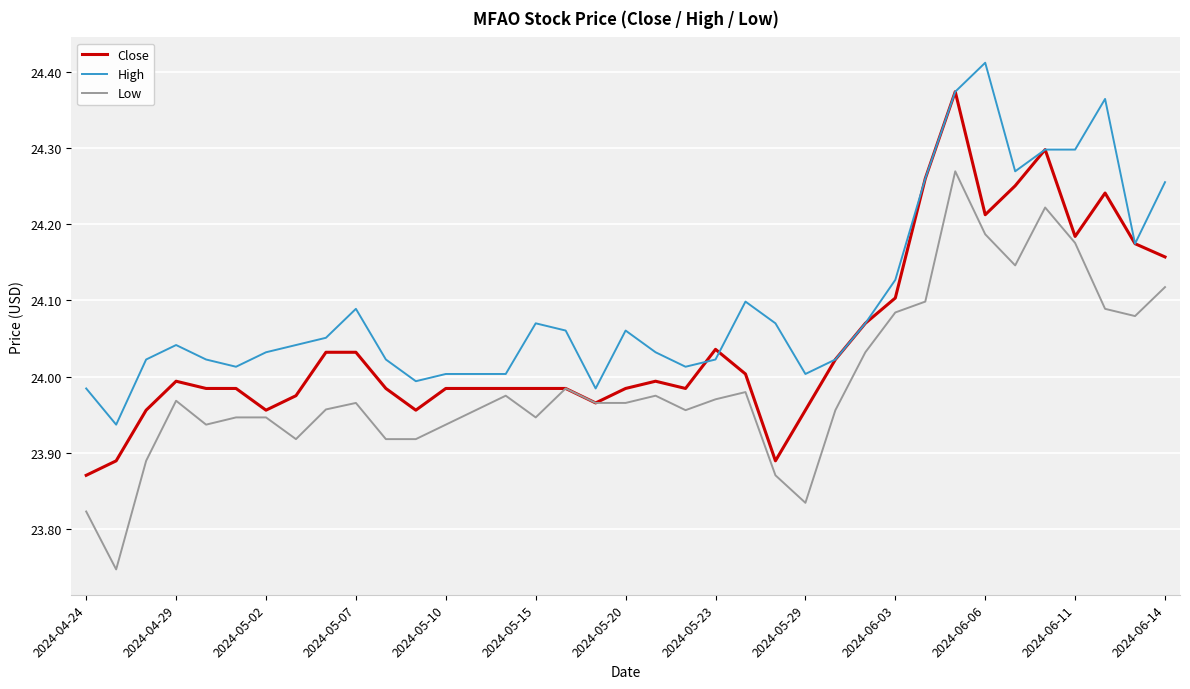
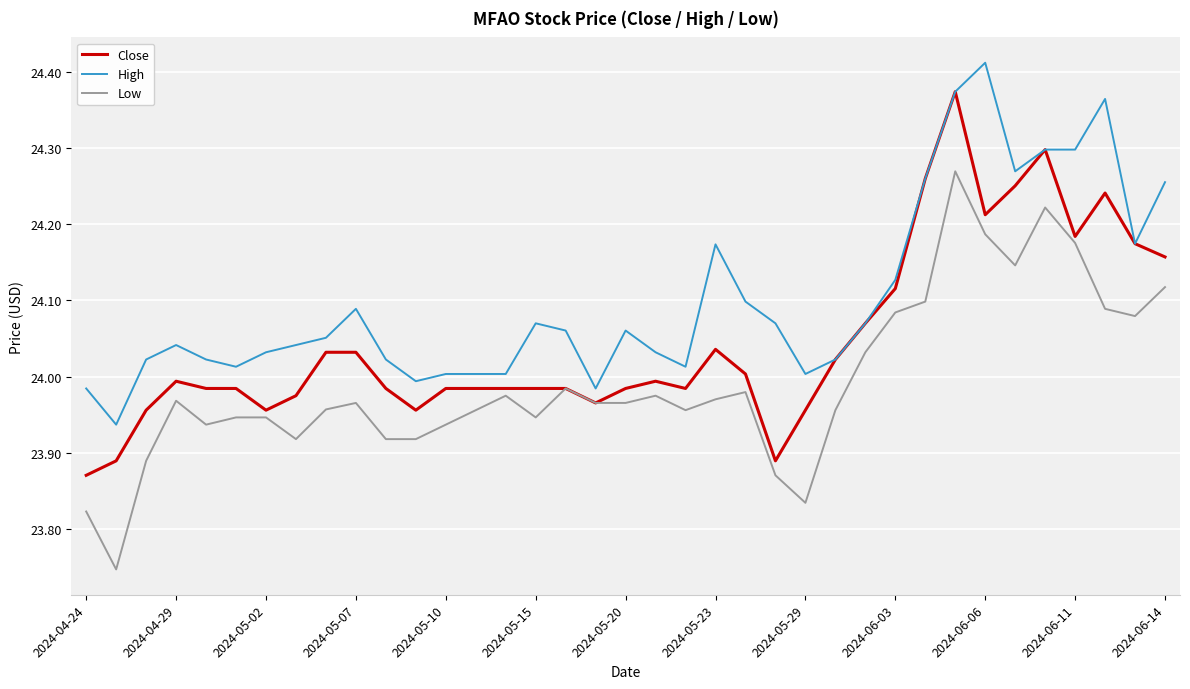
High, 2024-05-23: 24.02 -> 24.17
Close, 2024-06-03: 24.10 -> 24.12
